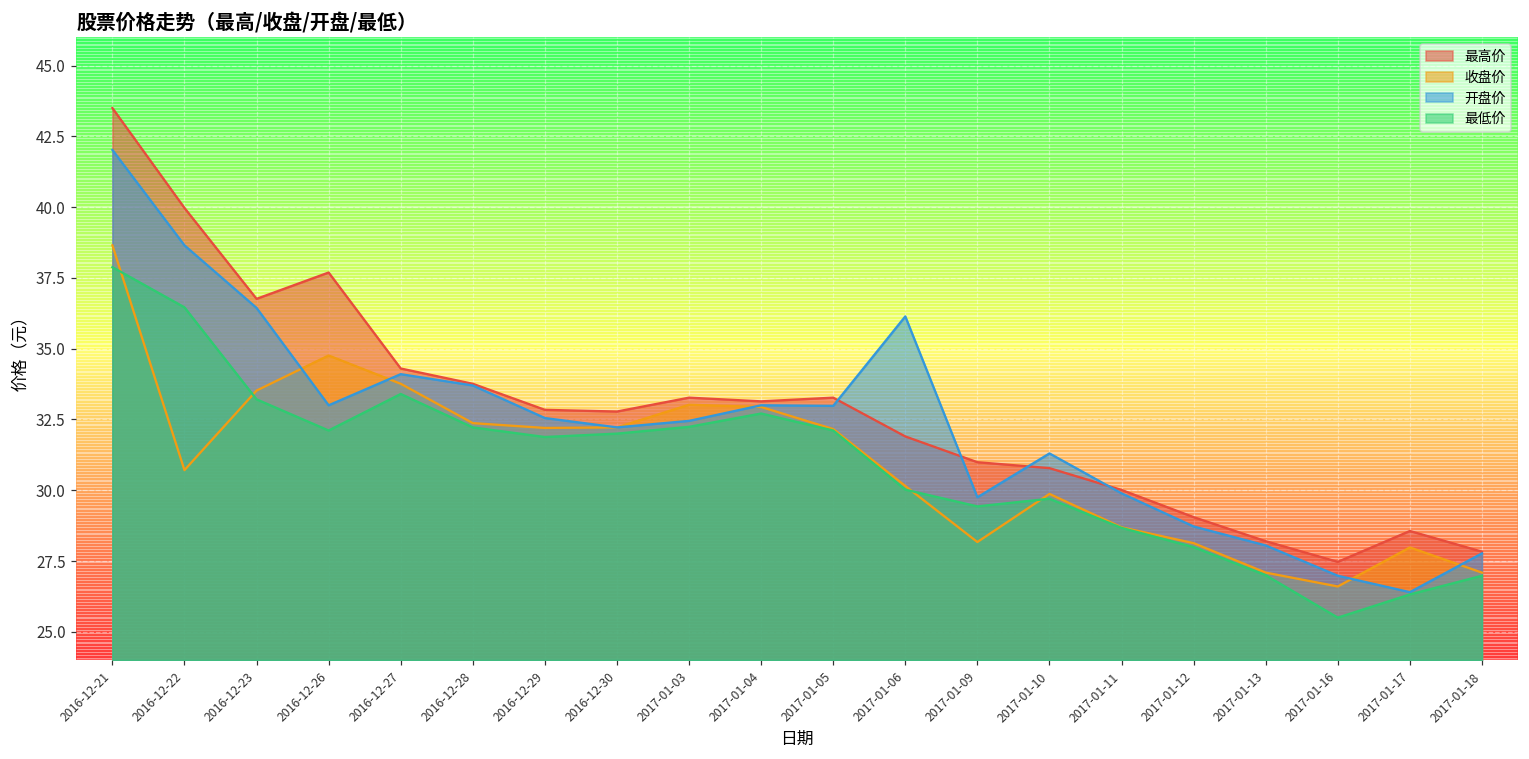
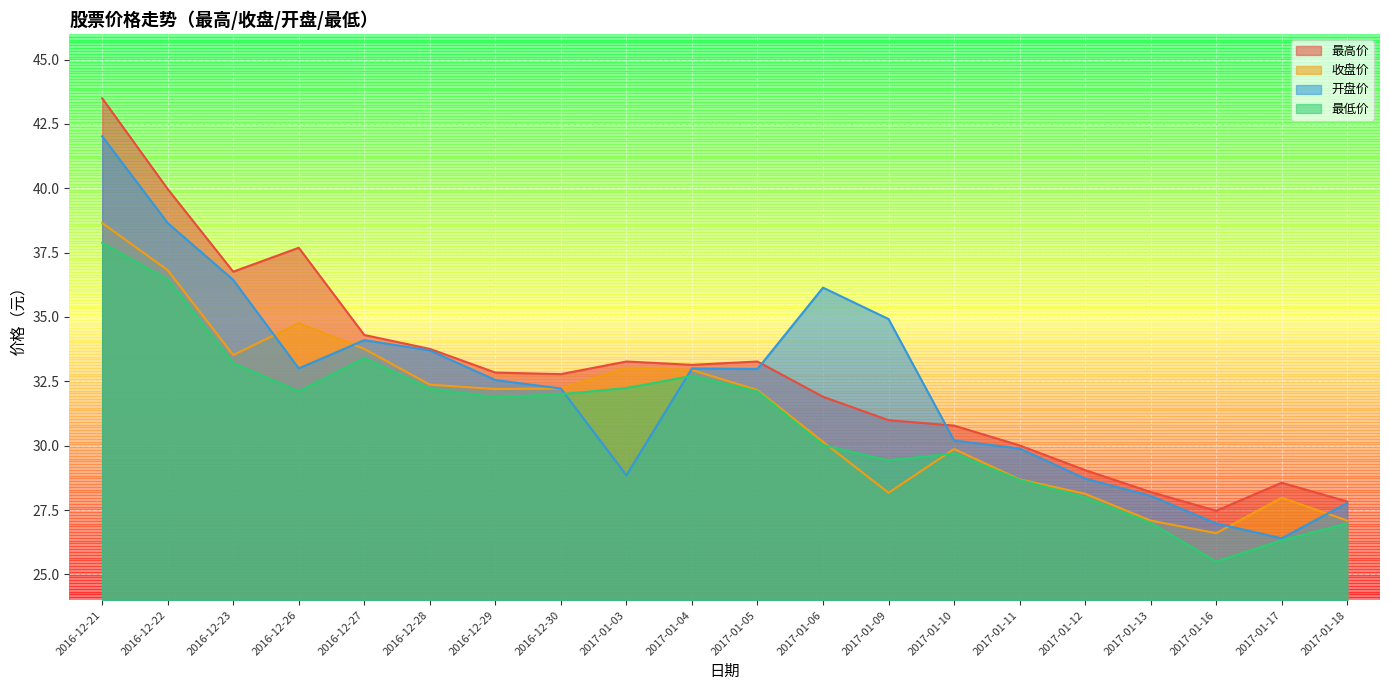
收盘价, 2016-12-22: 30.7 -> 36.8
开盘价, 2017-01-03: 32.5 -> 28.9
开盘价, 2017-01-09: 29.8 -> 34.9
开盘价, 2017-01-10: 31.3 -> 30.2
